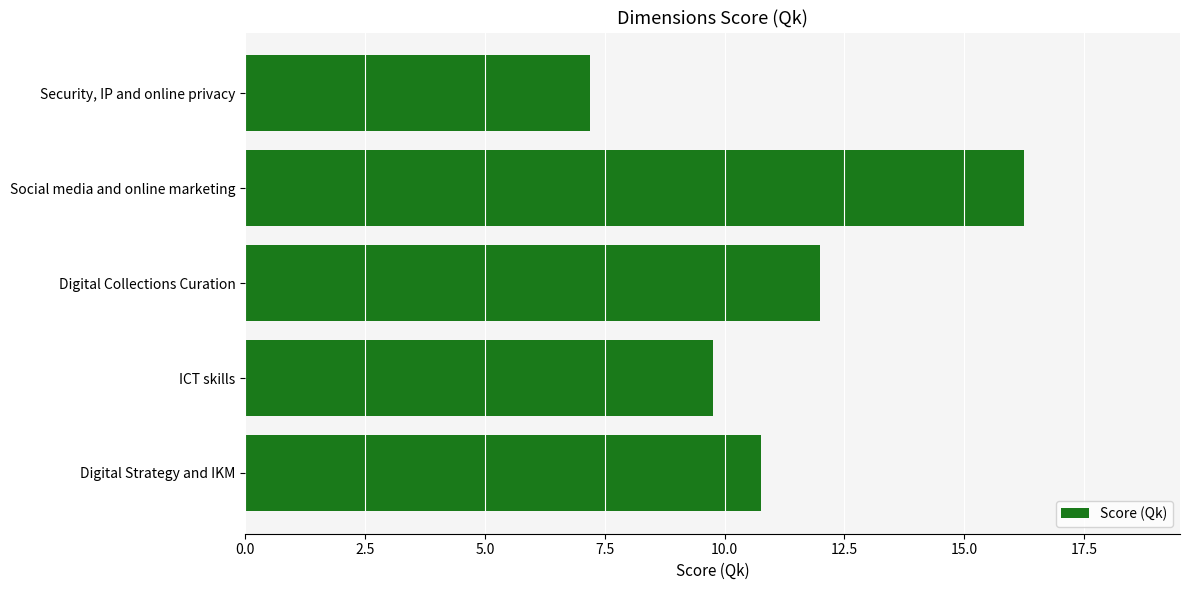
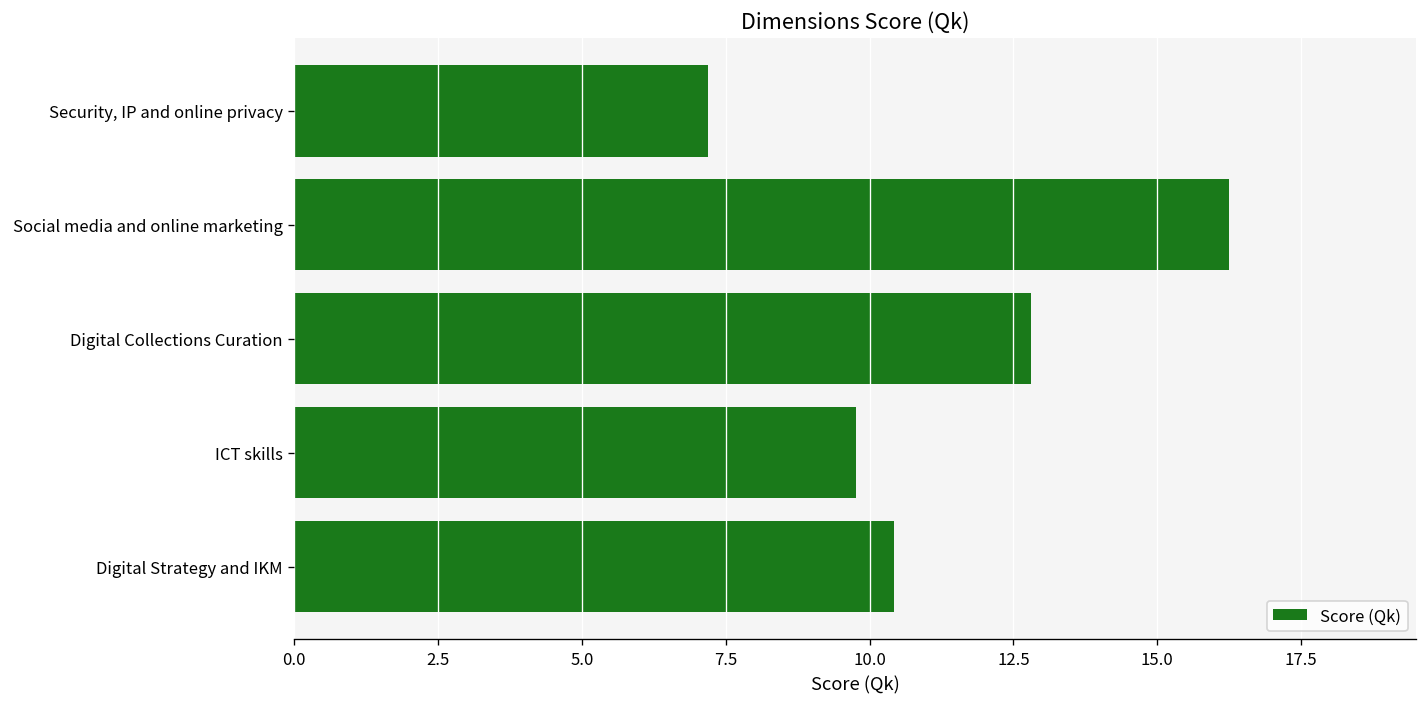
Digital Collections Curation: 12.0 -> 12.8
Digital Strategy and IKM: 10.8 -> 10.4
